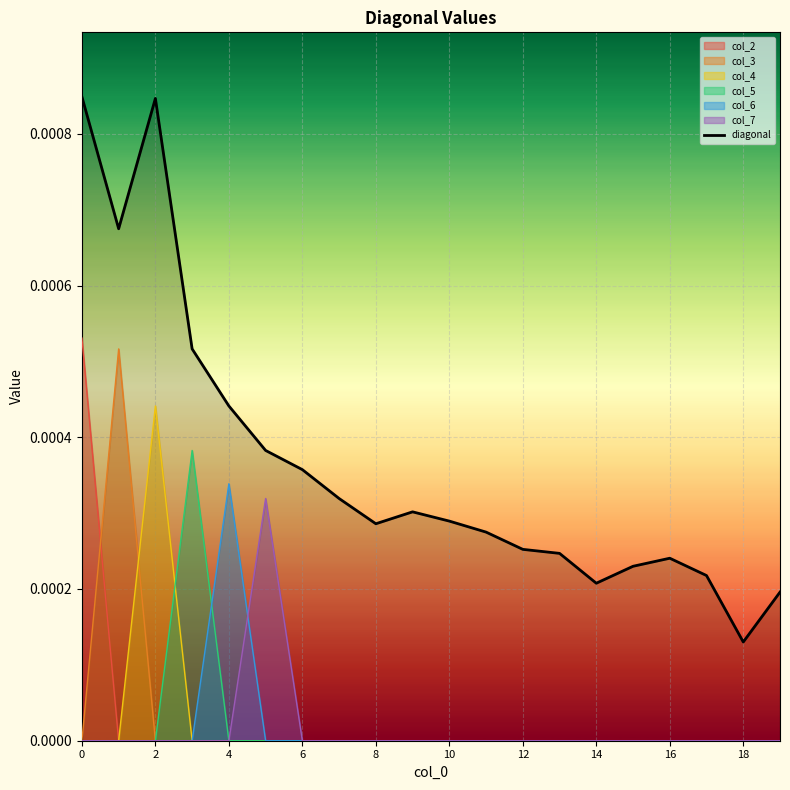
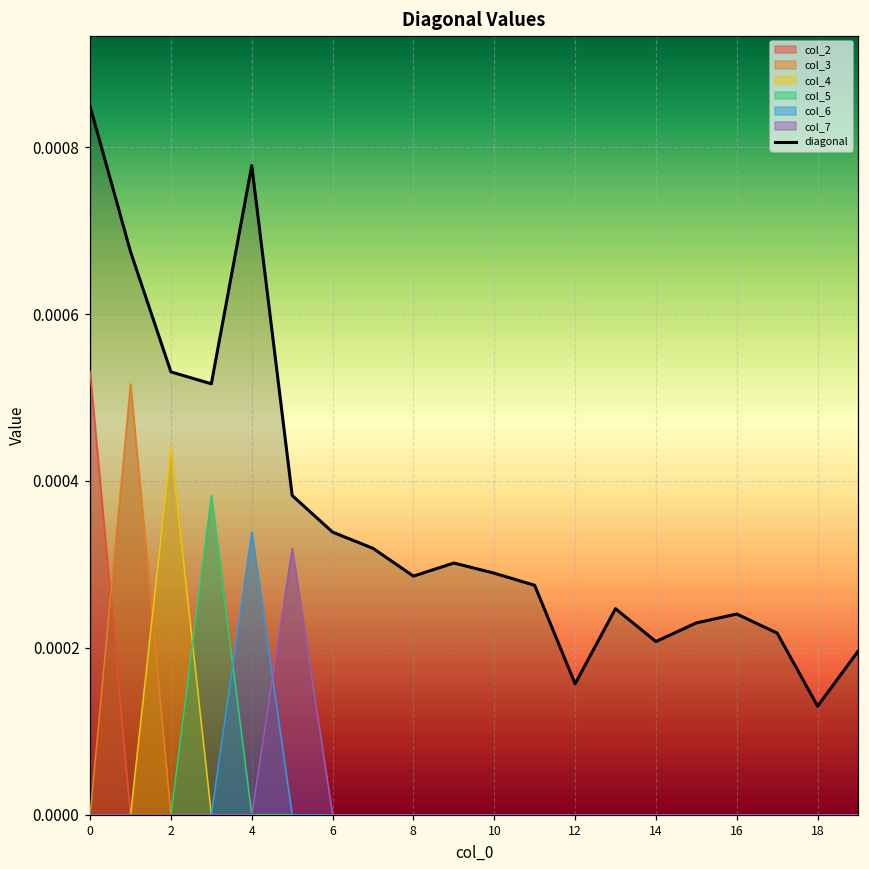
diagonal, 2: 0.00085 -> 0.00053
diagonal, 4: 0.00044 -> 0.00078
diagonal, 6: 0.00036 -> 0.00034
diagonal, 12: 0.00025 -> 0.00016
